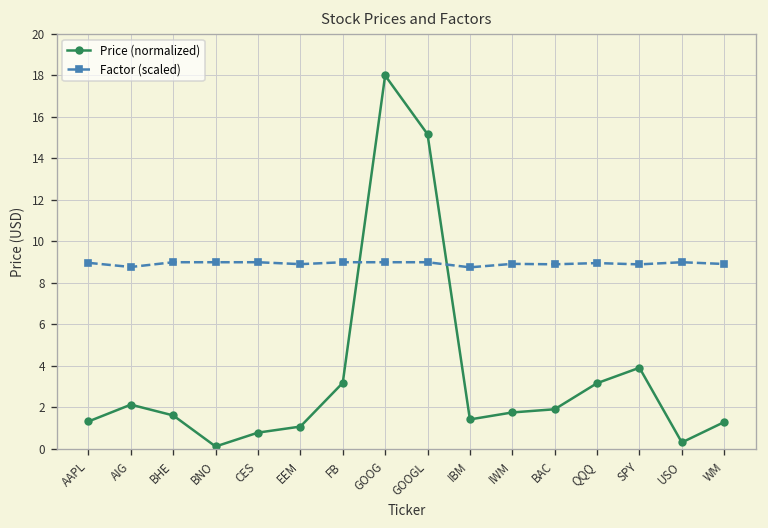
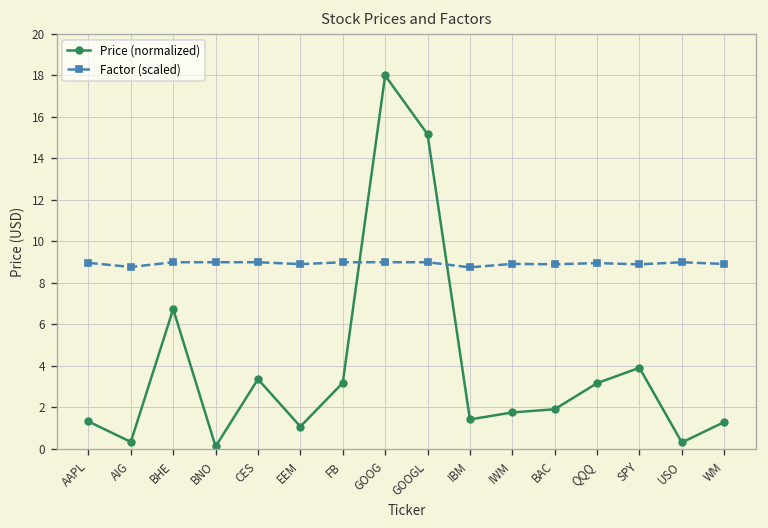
Price (normalized), AIG: 2.1 -> 0.3
Price (normalized), BHE: 1.6 -> 6.7
Price (normalized), CES: 0.8 -> 3.4
